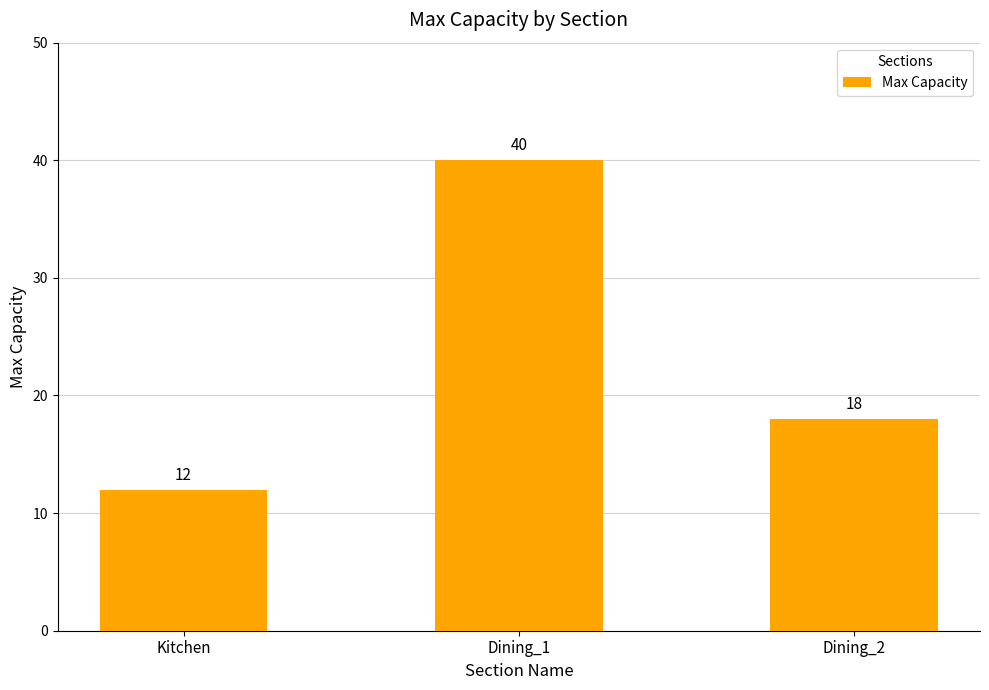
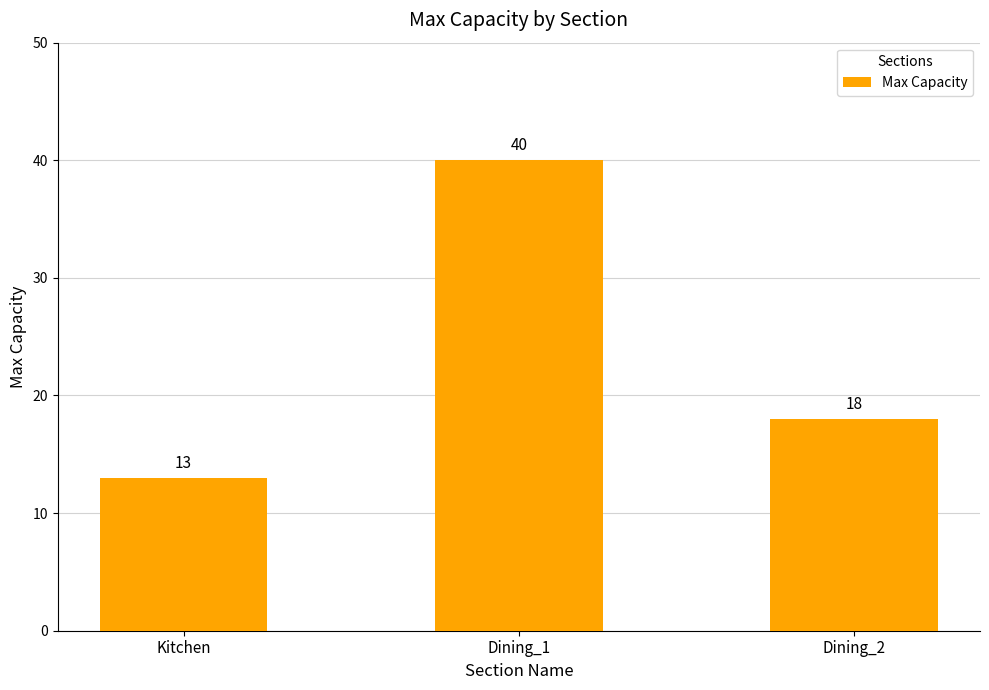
Kitchen: 12 -> 13
